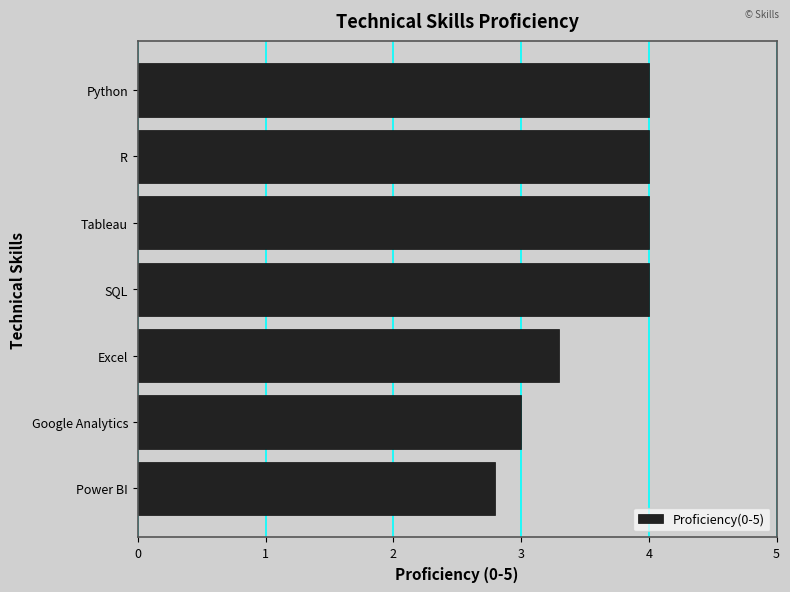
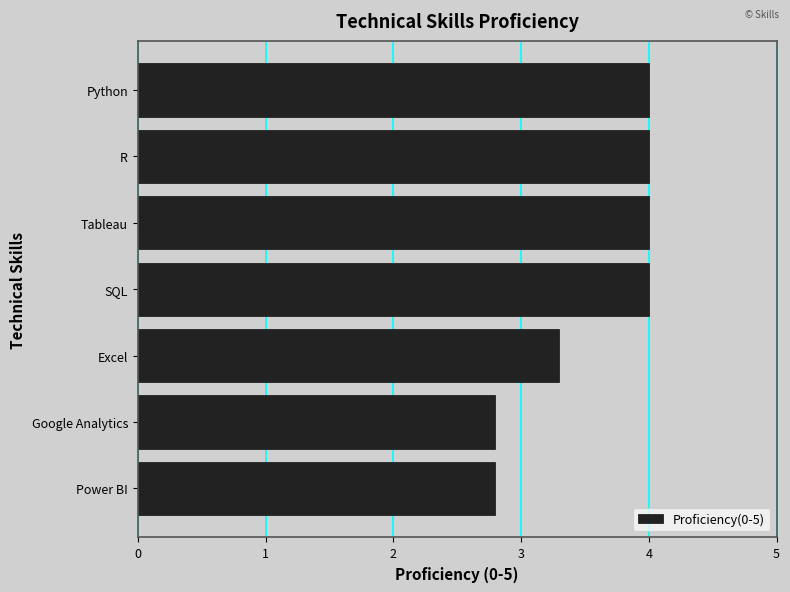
Google Analytics: 3.0 -> 2.8
